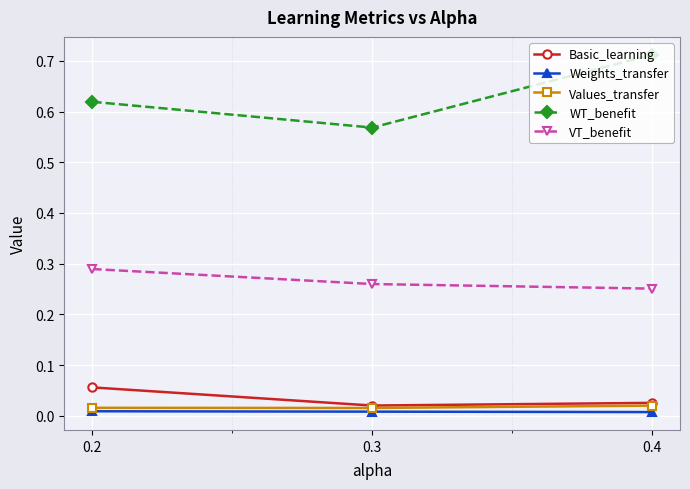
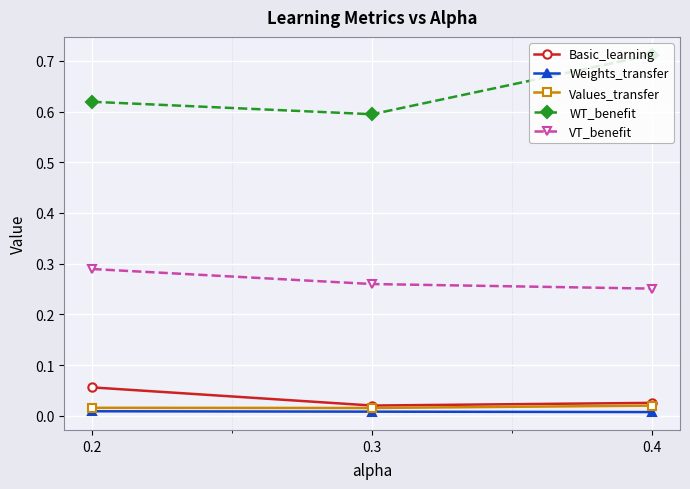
WT_benefit, 0.3: 0.57 -> 0.59
